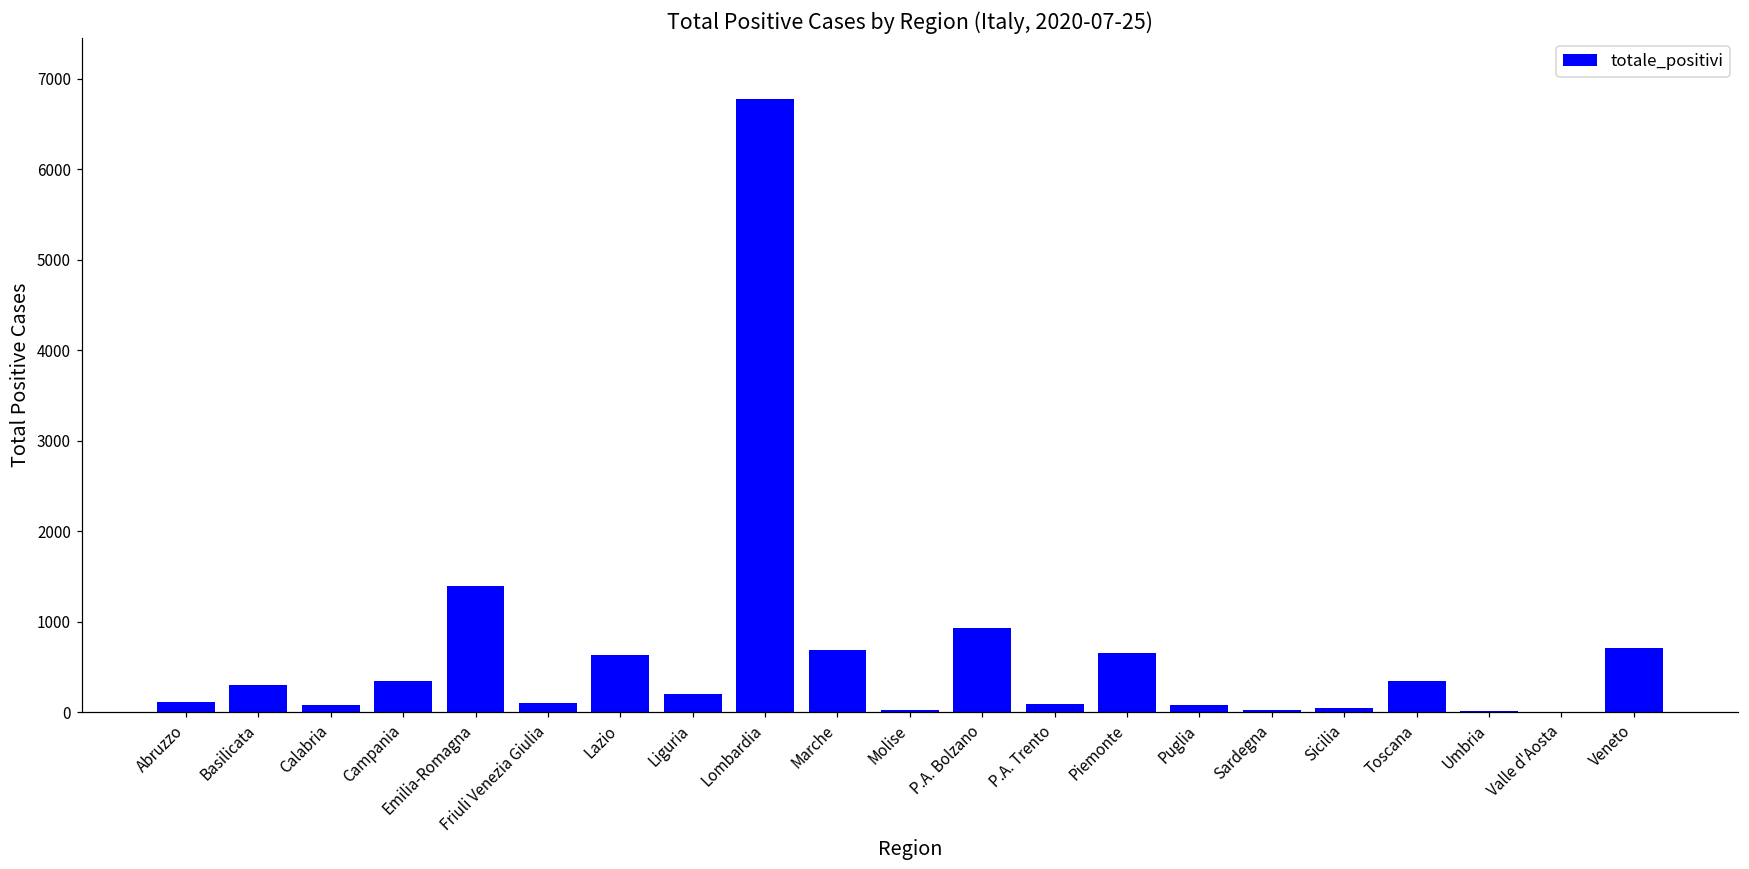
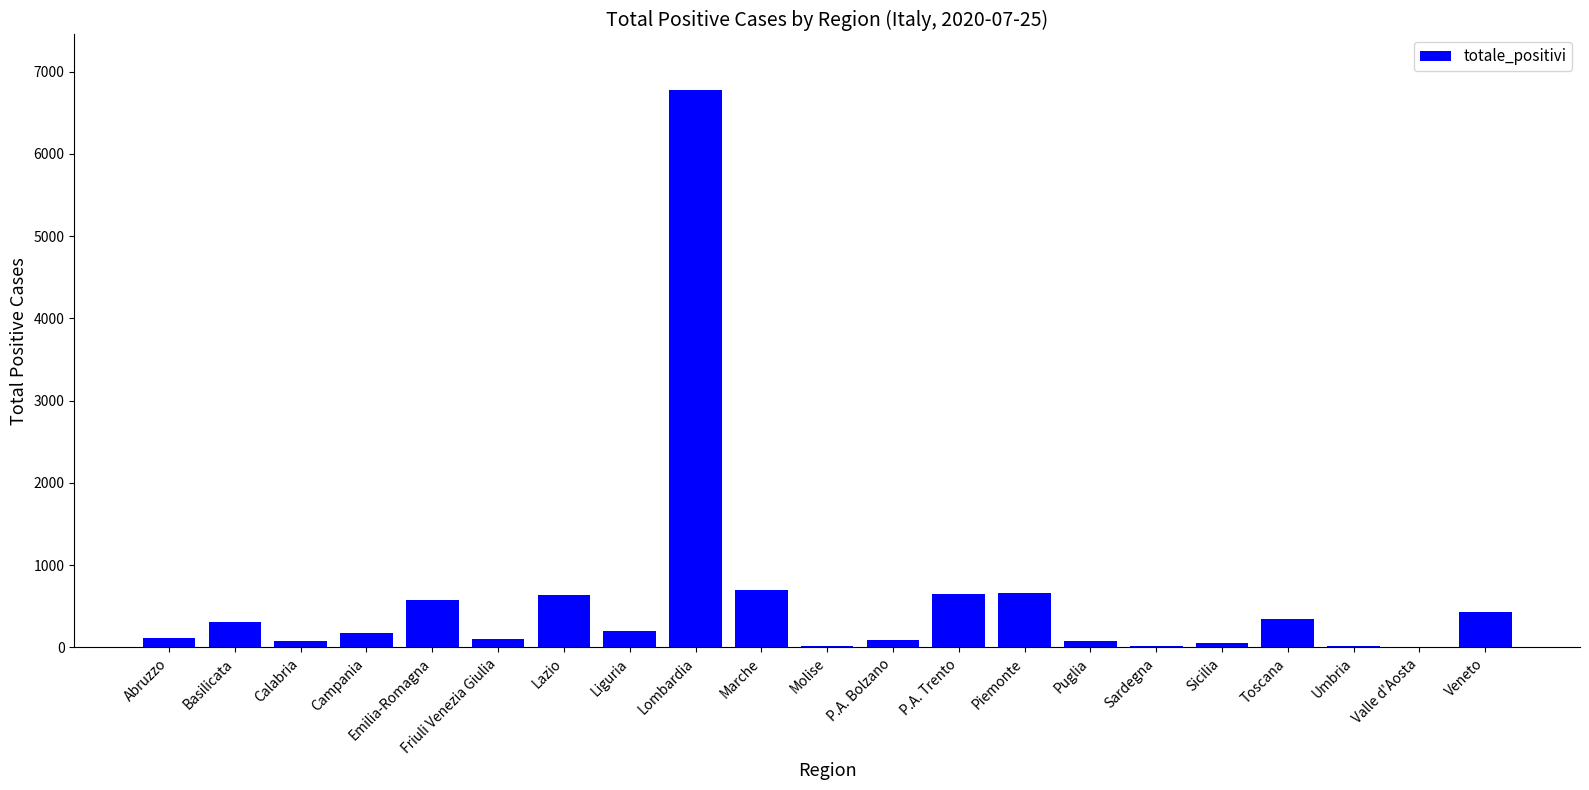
Campania: 300 -> 200
Emilia-Romagna: 1400 -> 600
P.A. Bolzano: 900 -> 100
P.A. Trento: 100 -> 600
Veneto: 700 -> 400
